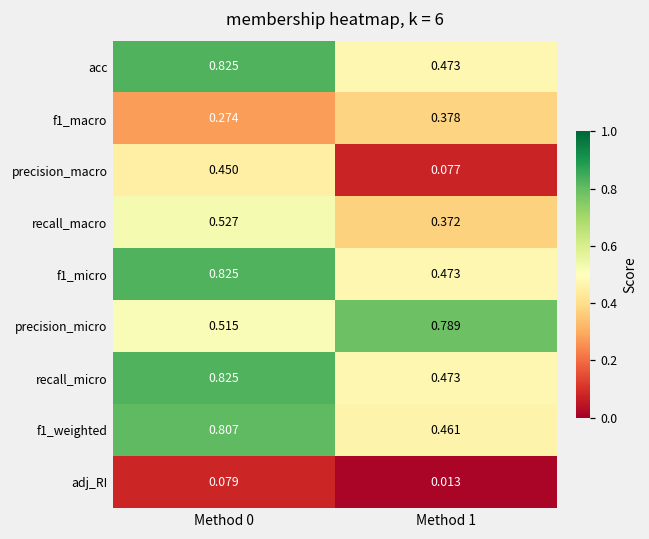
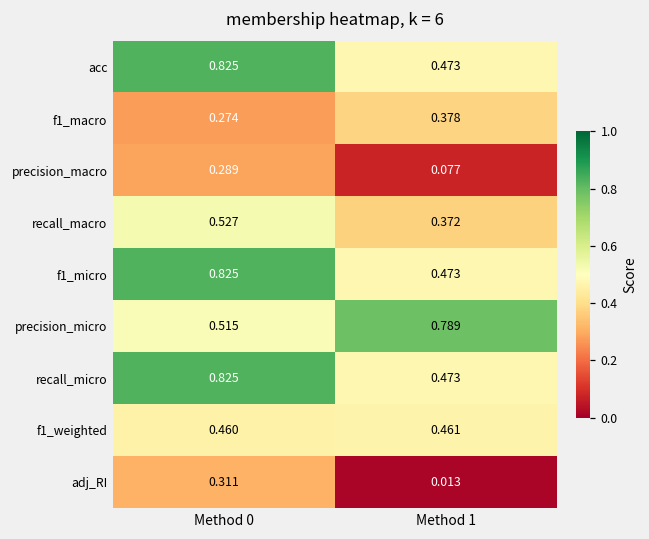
precision_macro, Method 0: 0.450 -> 0.289
f1_weighted, Method 0: 0.807 -> 0.460
adj_RI, Method 0: 0.079 -> 0.311
